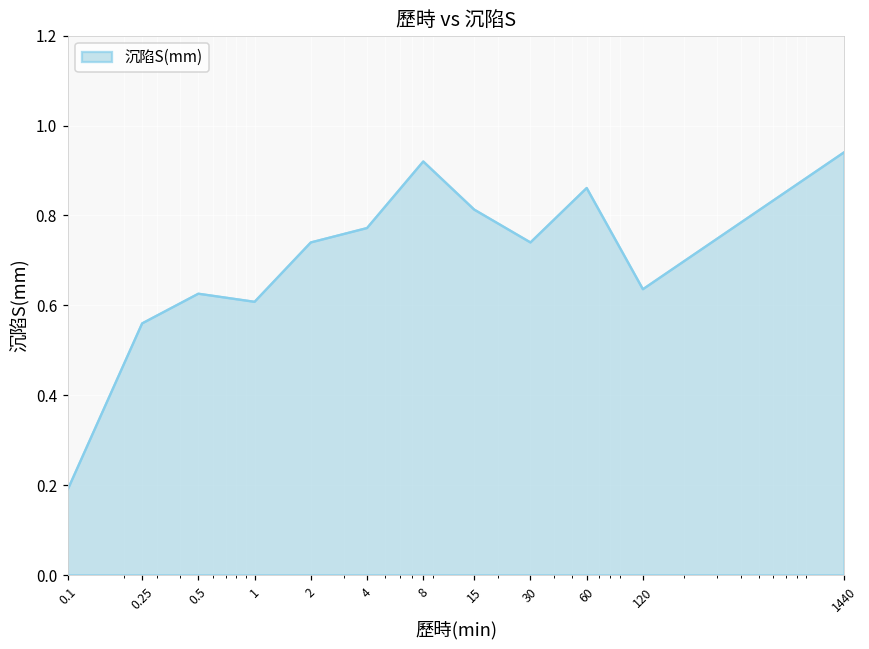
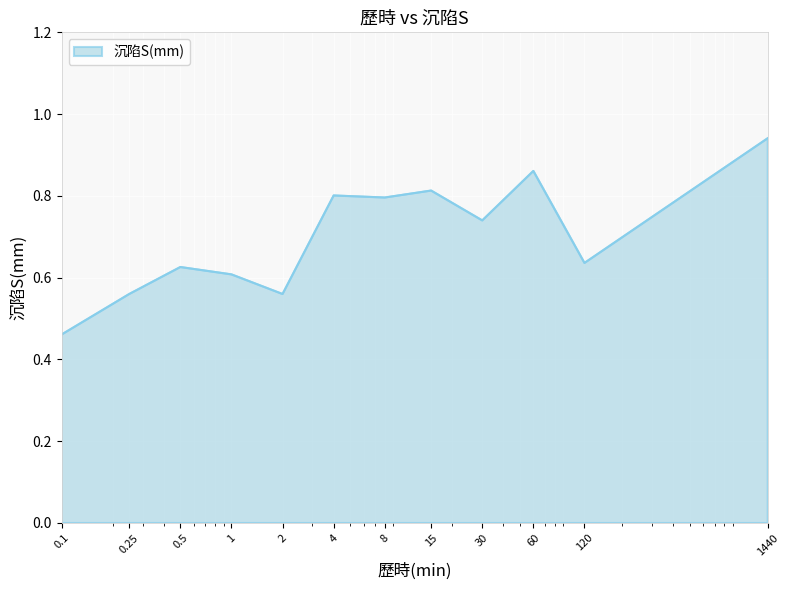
0.1: 0.19 -> 0.46
2: 0.74 -> 0.56
4: 0.77 -> 0.80
8: 0.92 -> 0.80
